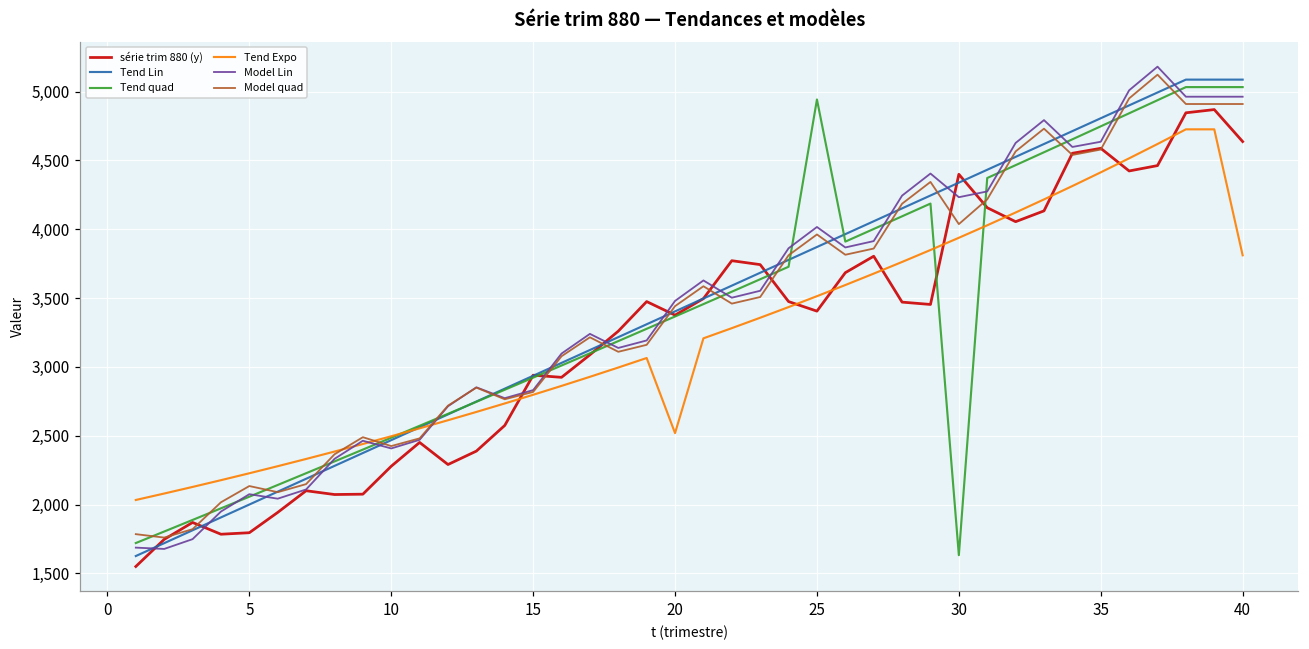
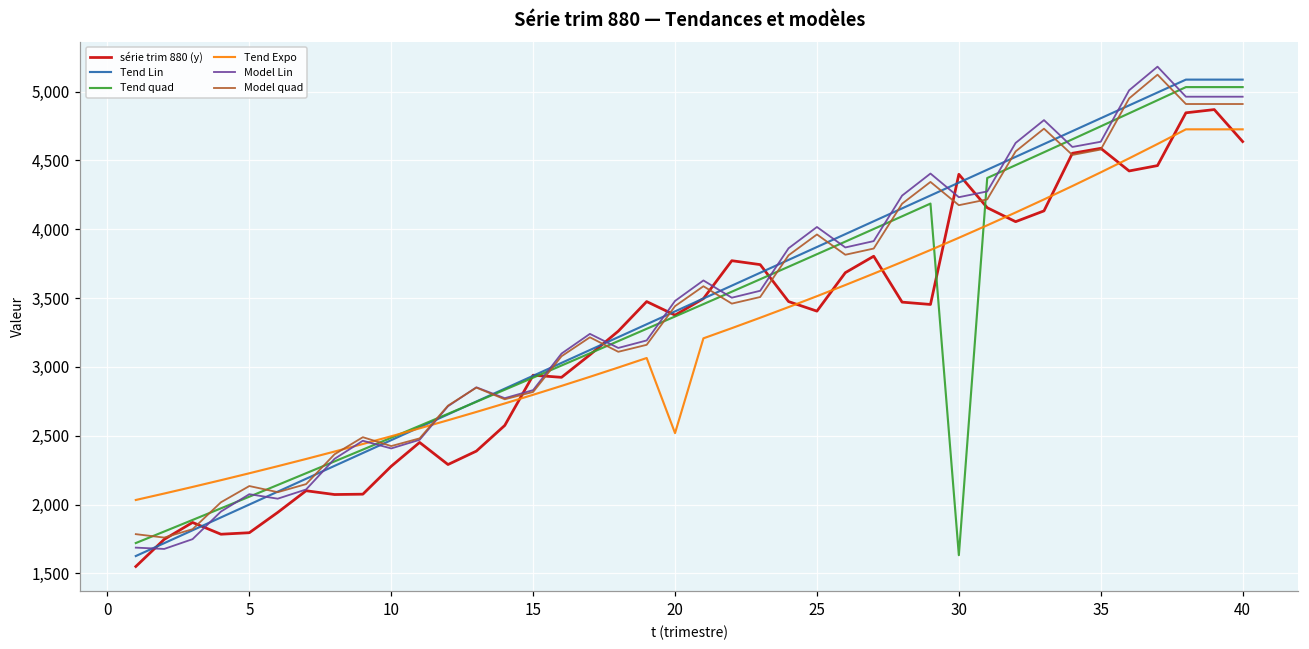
Tend quad, 25: 4,940 -> 3,820
Model quad, 30: 4,040 -> 4,170
Tend Expo, 40: 3,810 -> 4,730
